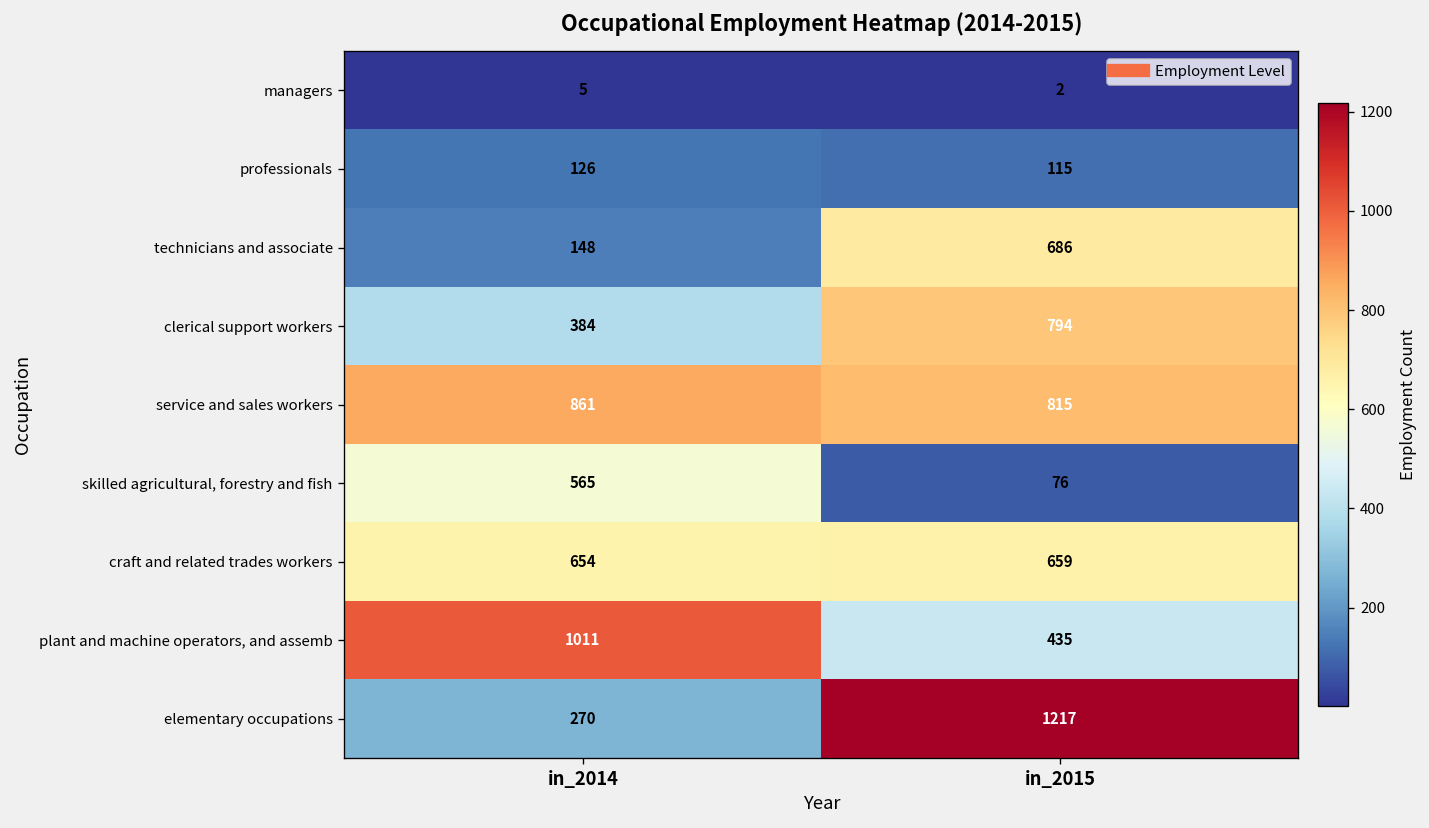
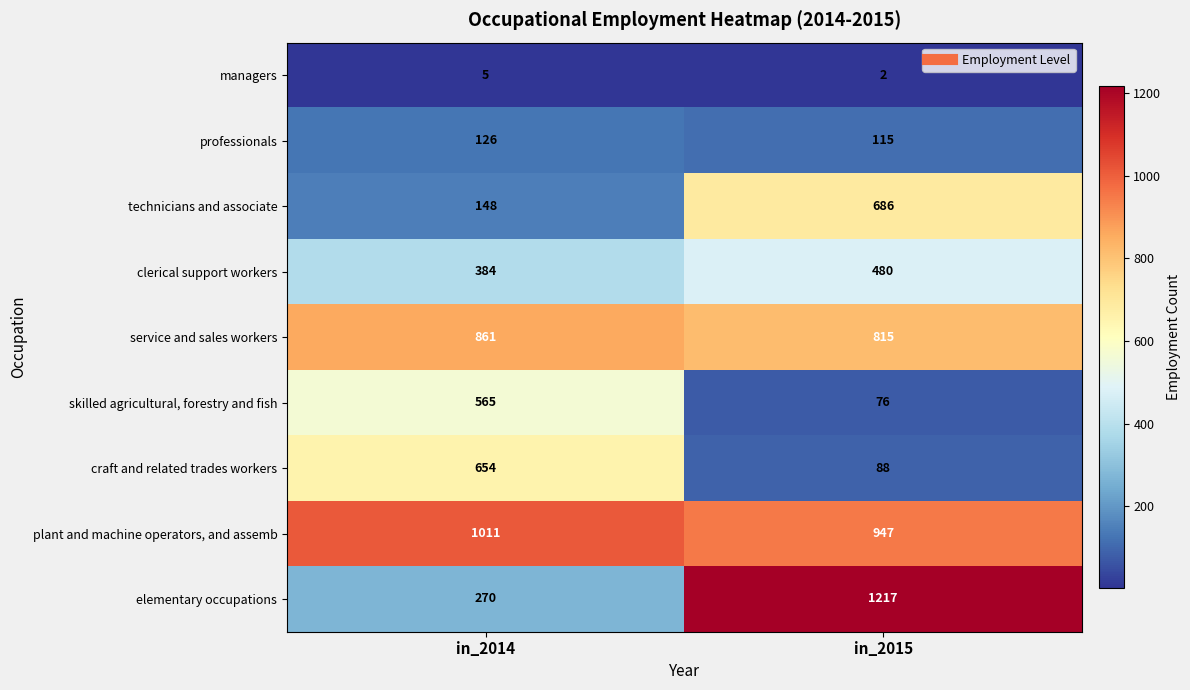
clerical support workers, in_2015: 794 -> 480
craft and related trades workers, in_2015: 659 -> 88
plant and machine operators, and assemb, in_2015: 435 -> 947
